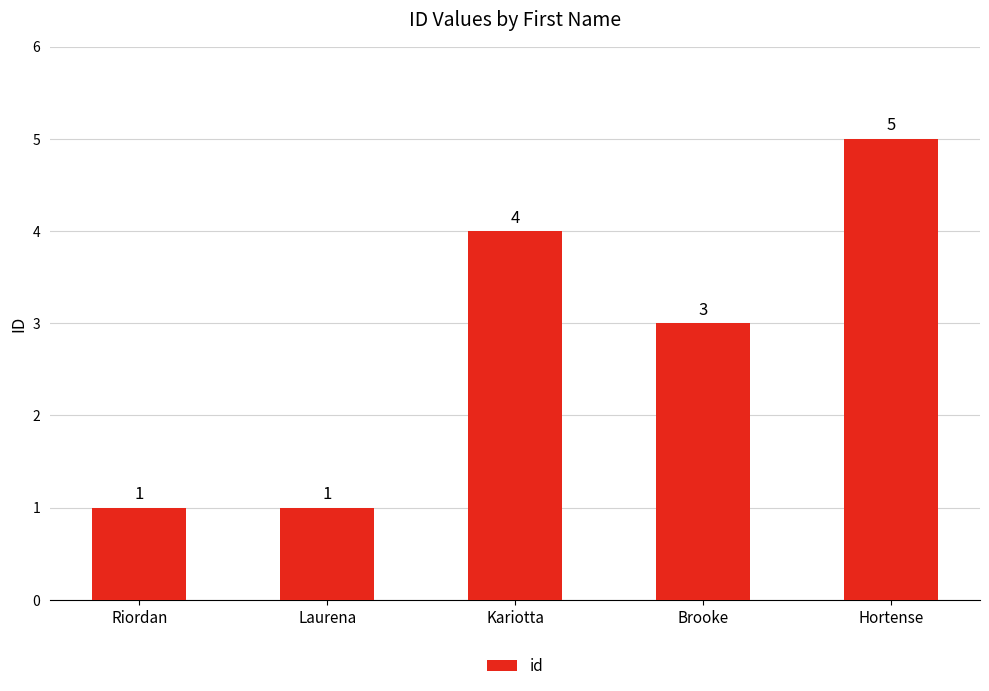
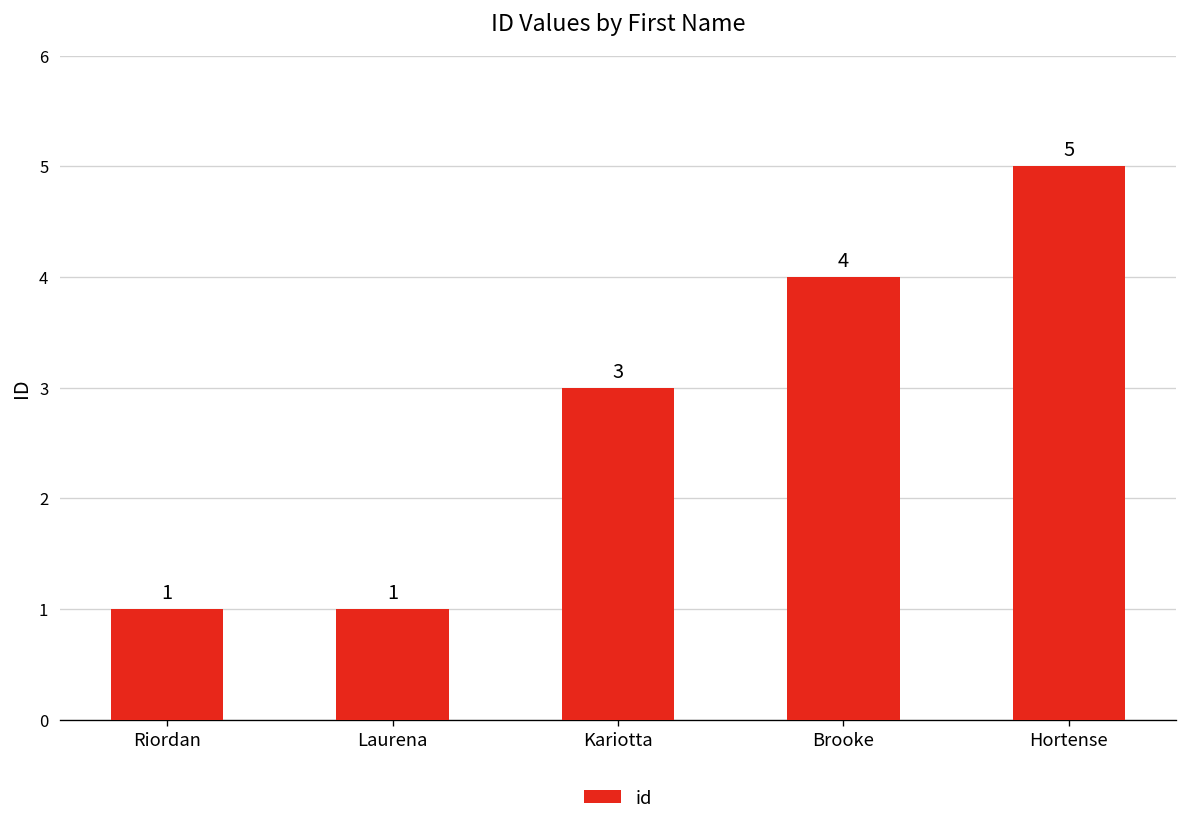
Kariotta: 4 -> 3
Brooke: 3 -> 4
